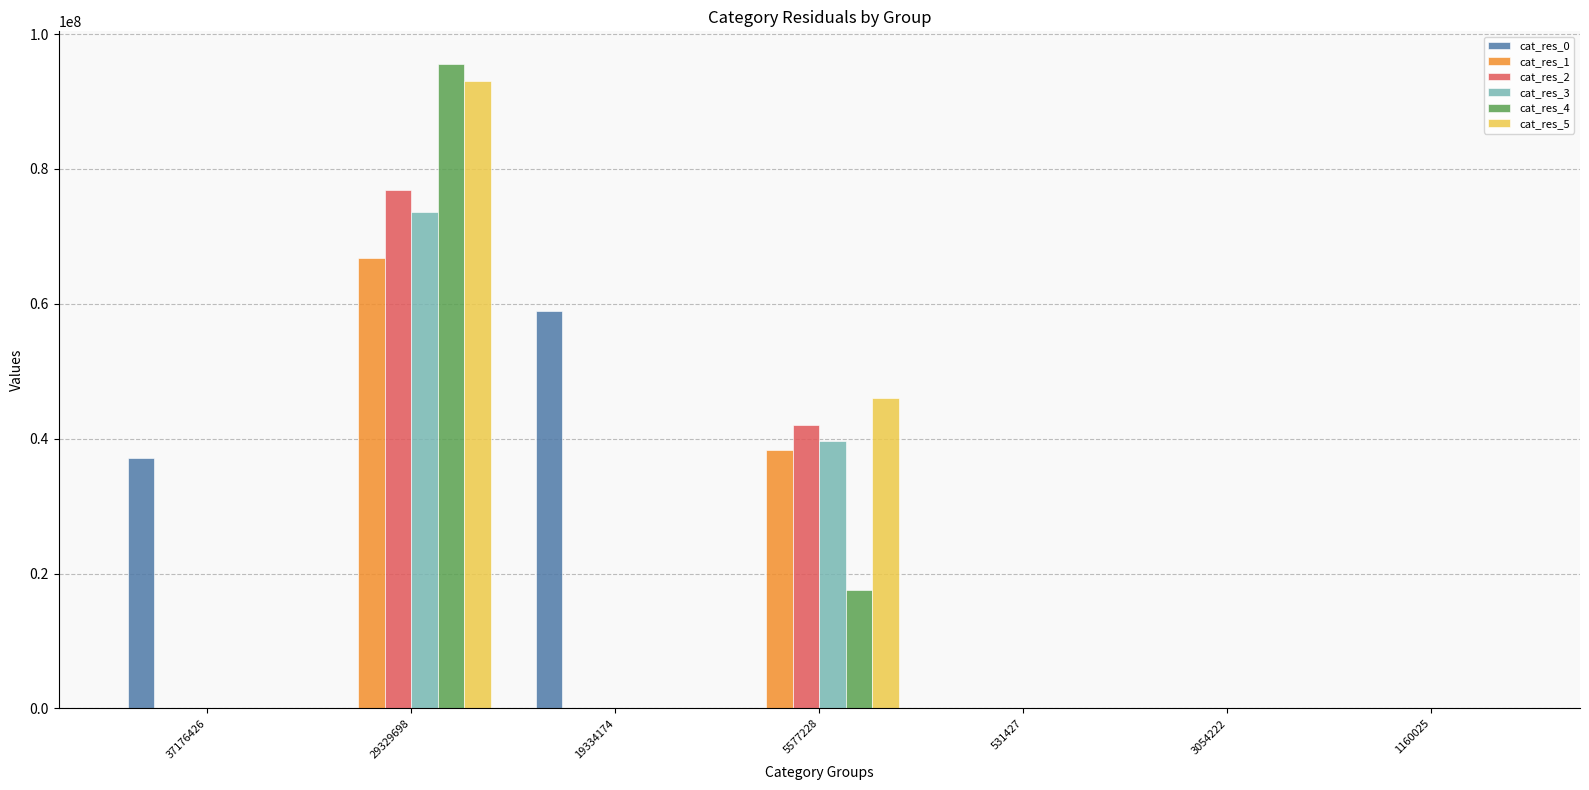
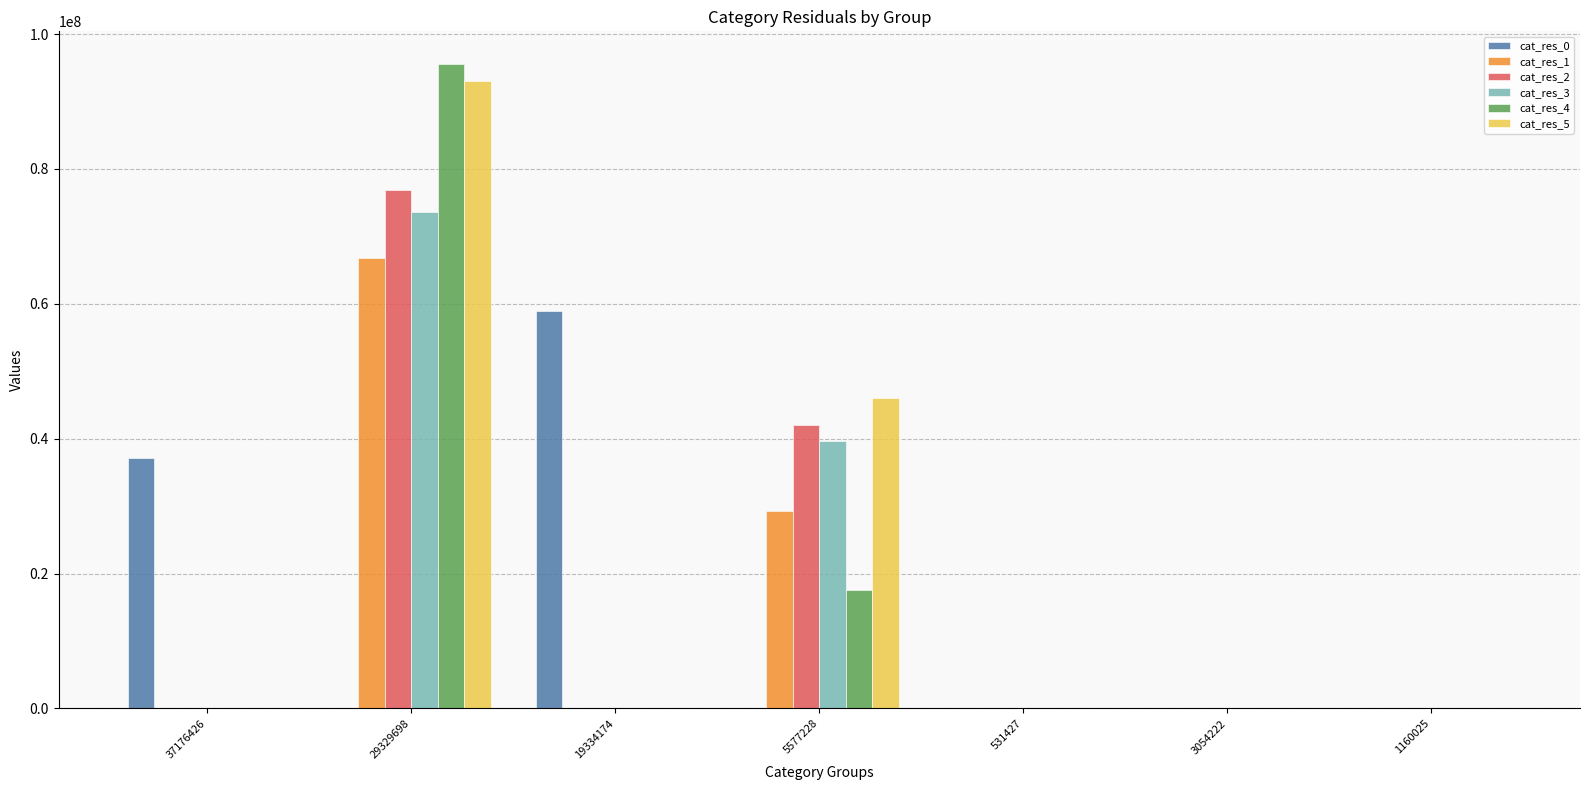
cat_res_1, 5577228: 38000000 -> 29000000
